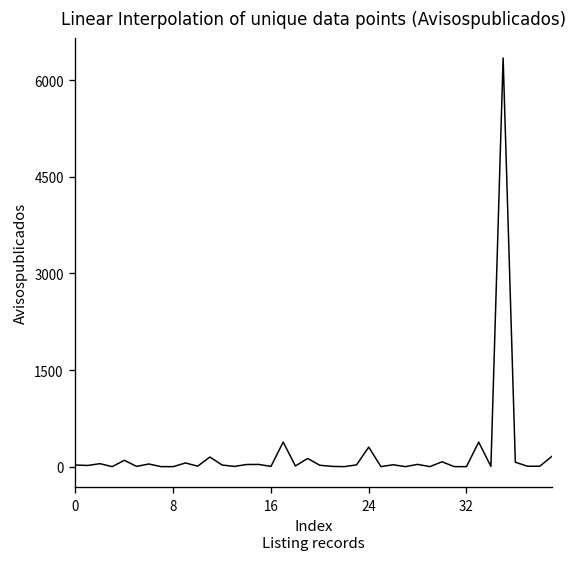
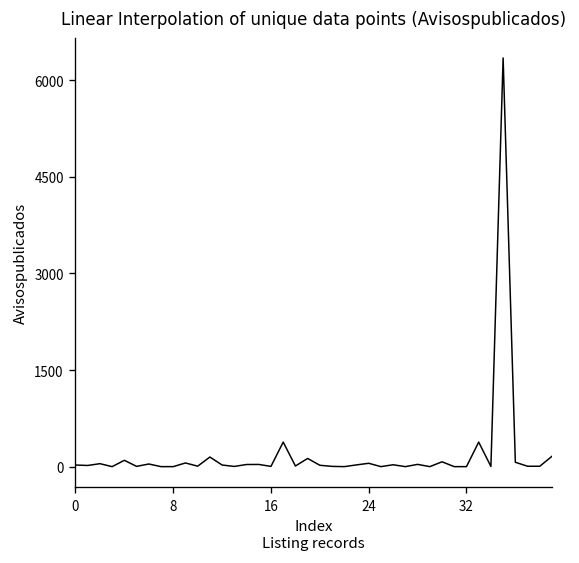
24: 300 -> 100
